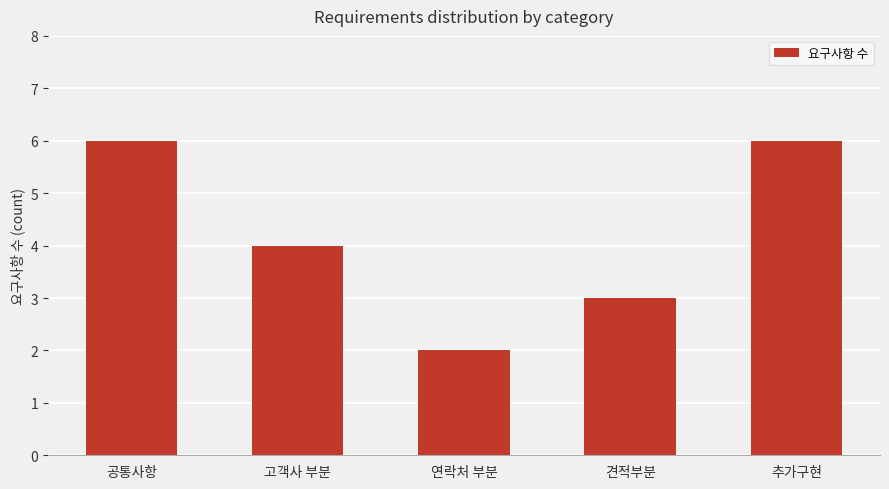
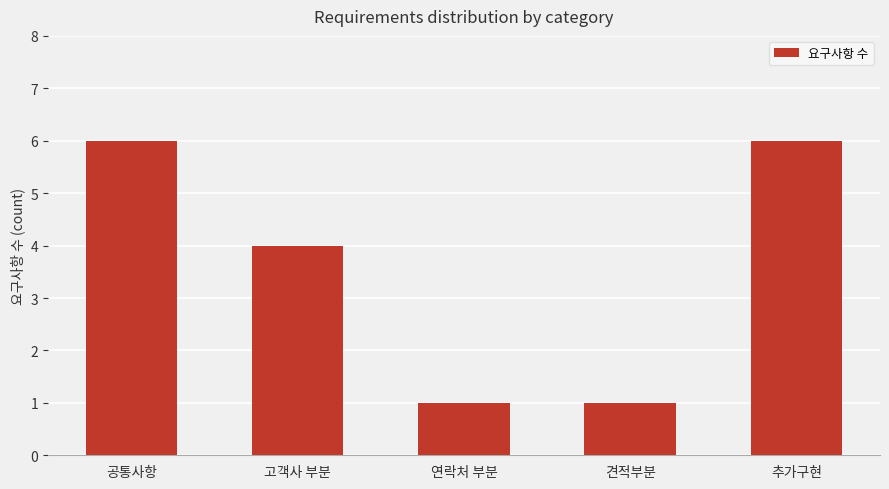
연락처 부분: 2 -> 1
견적부분: 3 -> 1
